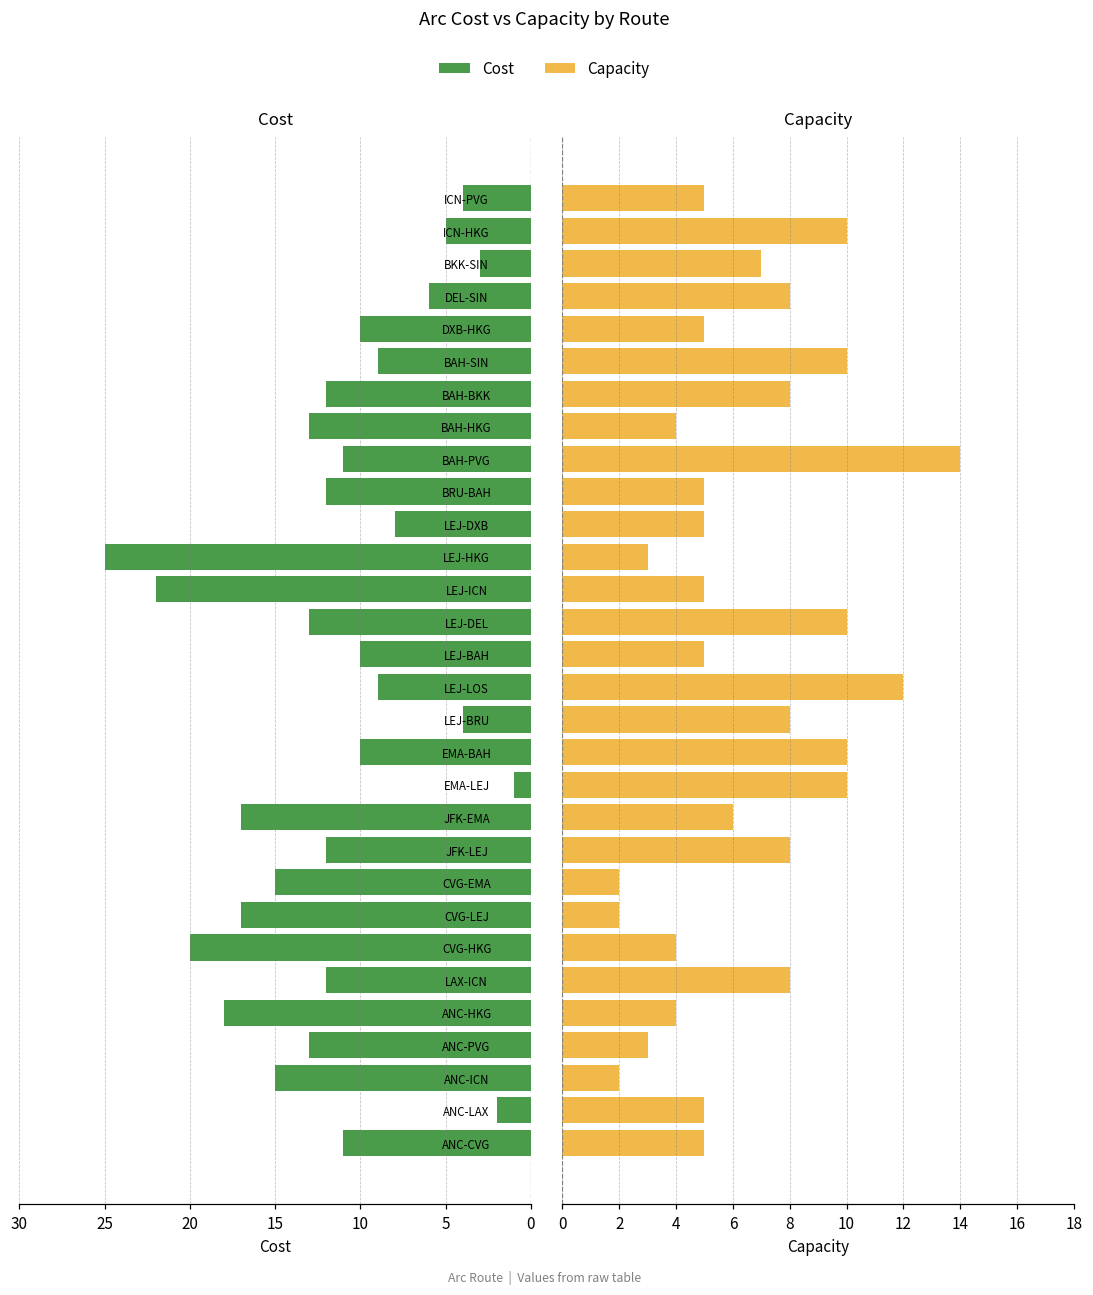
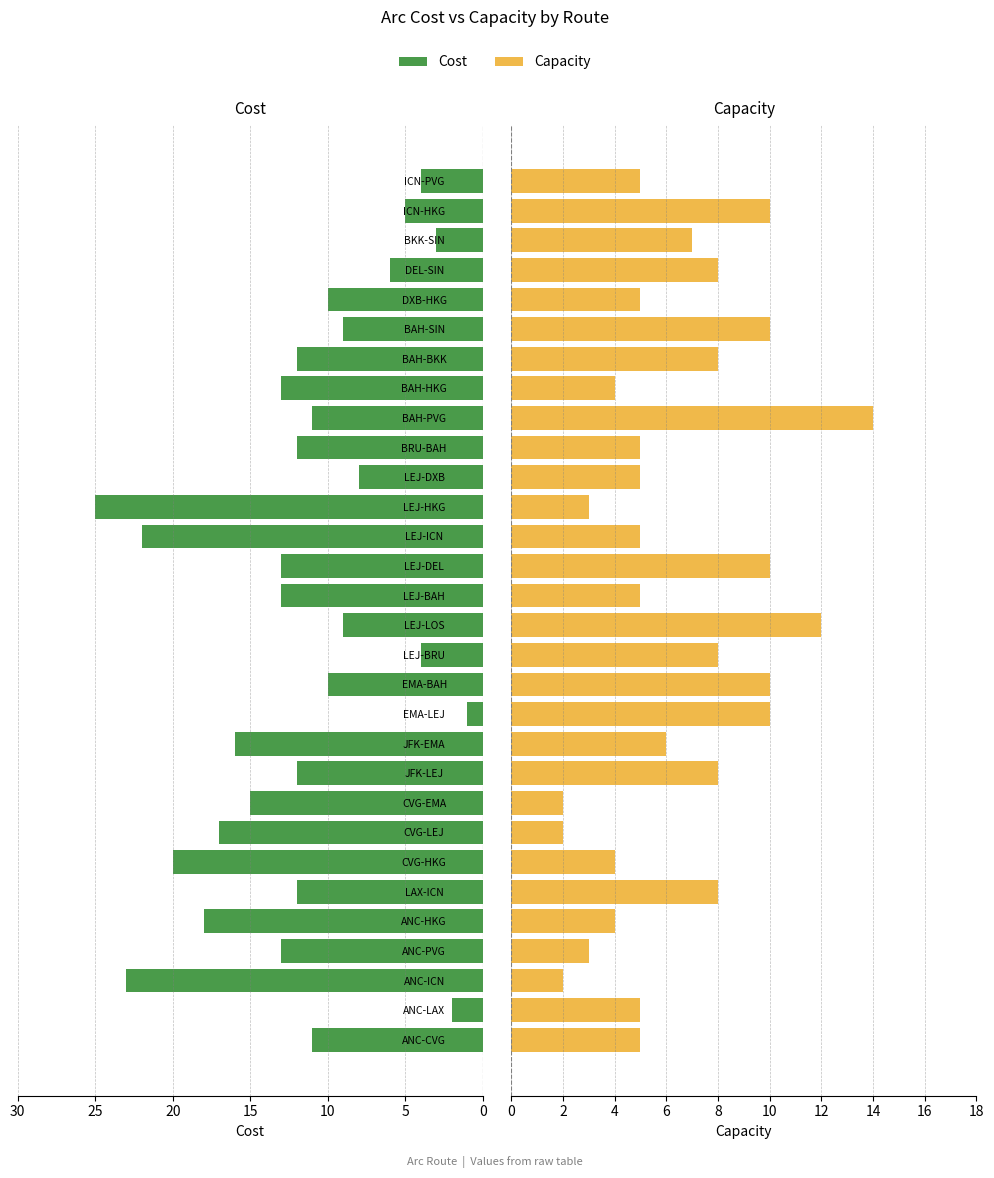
Cost, LEJ-BAH: 10 -> 13
Cost, JFK-EMA: 17 -> 16
Cost, ANC-ICN: 15 -> 23
